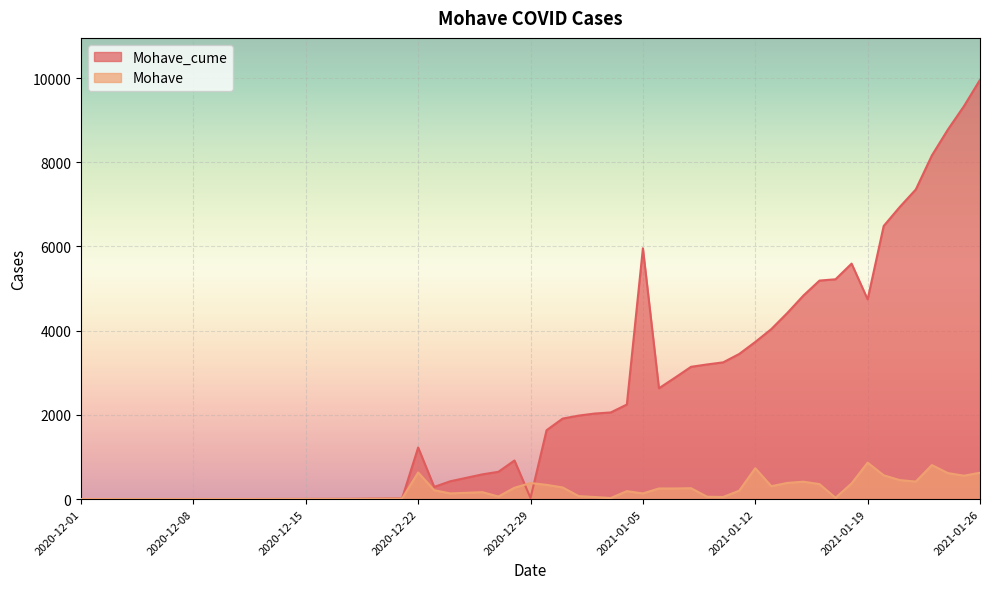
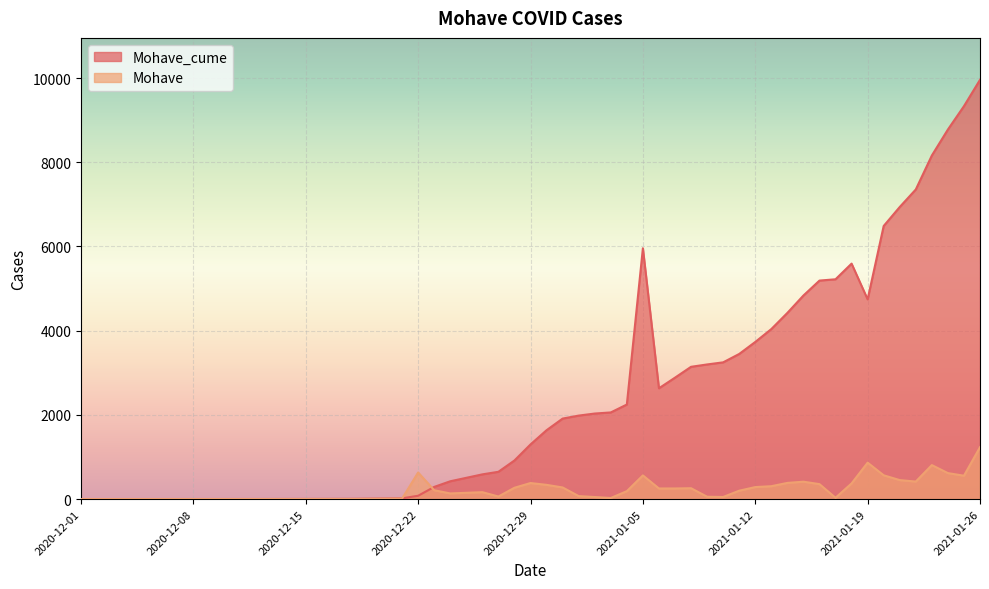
Mohave_cume, 2020-12-22: 1200 -> 100
Mohave_cume, 2020-12-29: 0 -> 1300
Mohave, 2021-01-05: 100 -> 600
Mohave, 2021-01-12: 700 -> 300
Mohave, 2021-01-26: 600 -> 1200
